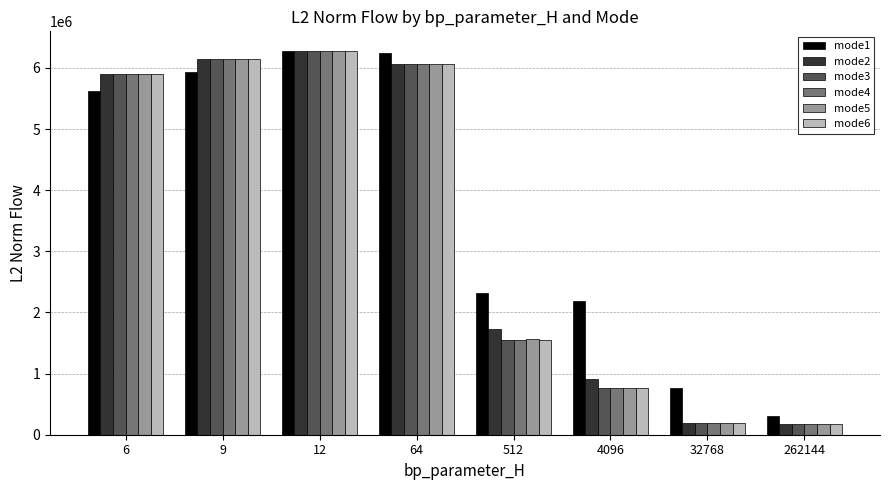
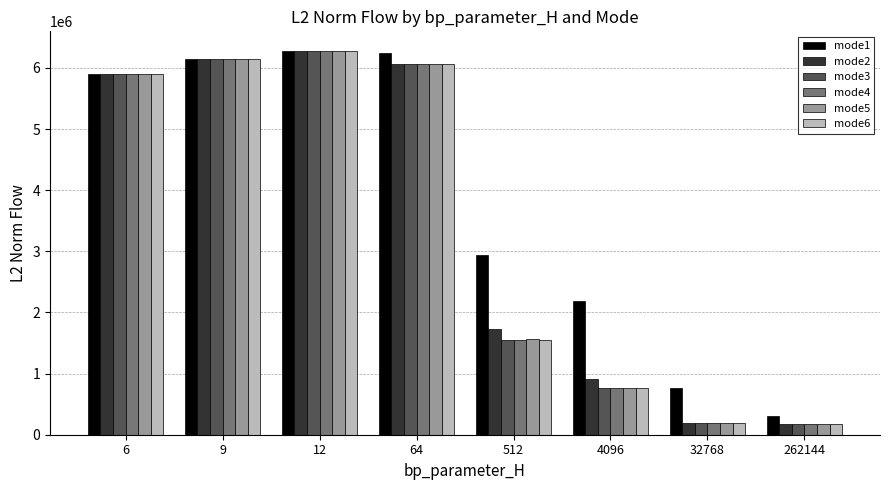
mode1, 6: 5600000 -> 5900000
mode1, 9: 5900000 -> 6100000
mode1, 512: 2300000 -> 2900000
